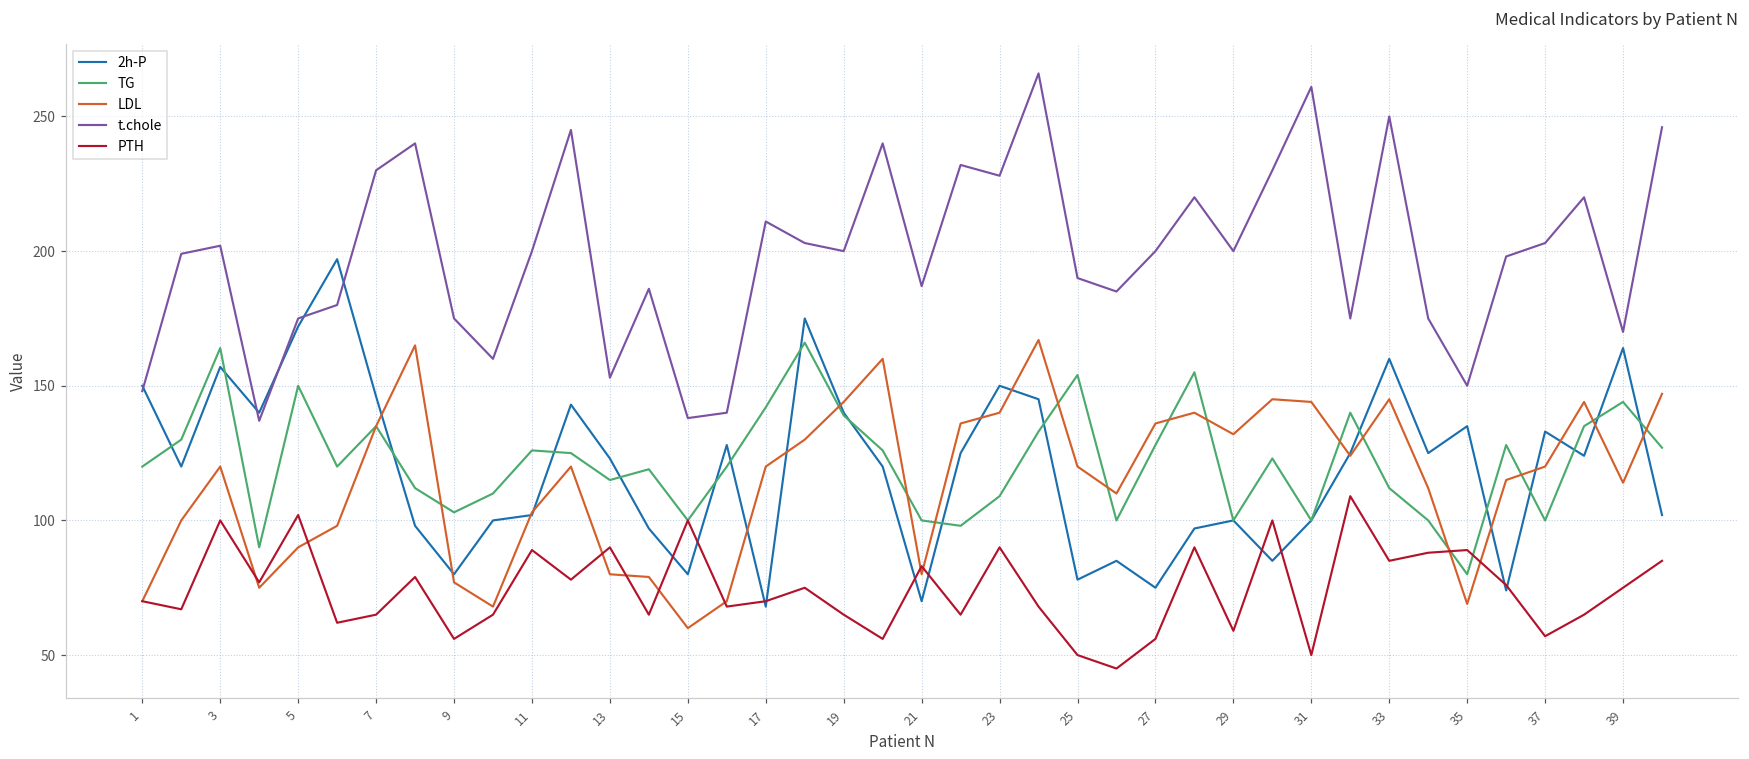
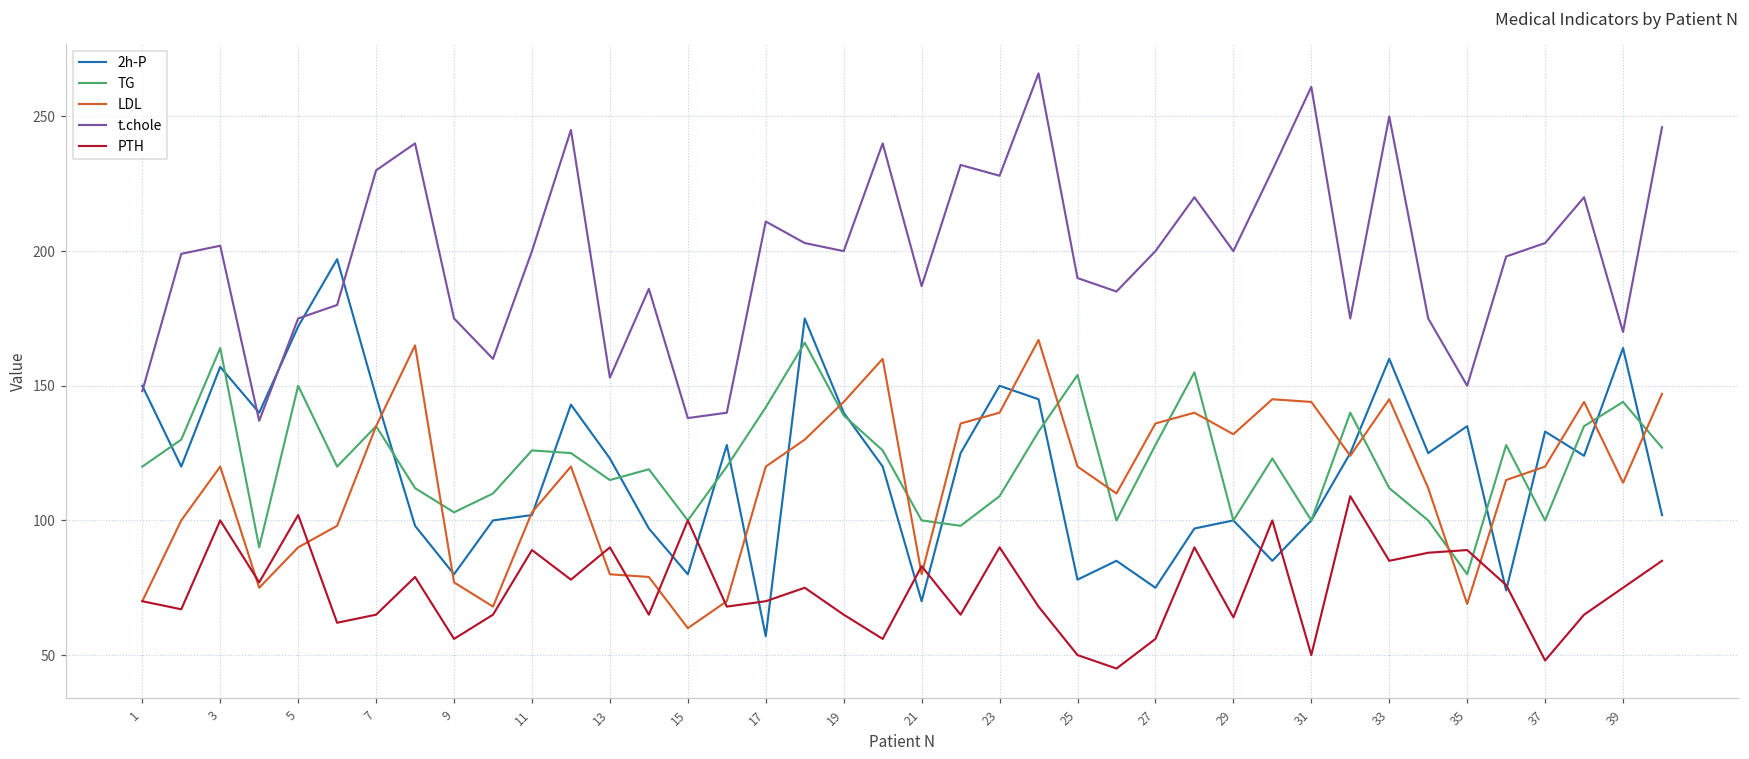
2h-P, 17: 68 -> 57
PTH, 29: 59 -> 64
PTH, 37: 57 -> 48
